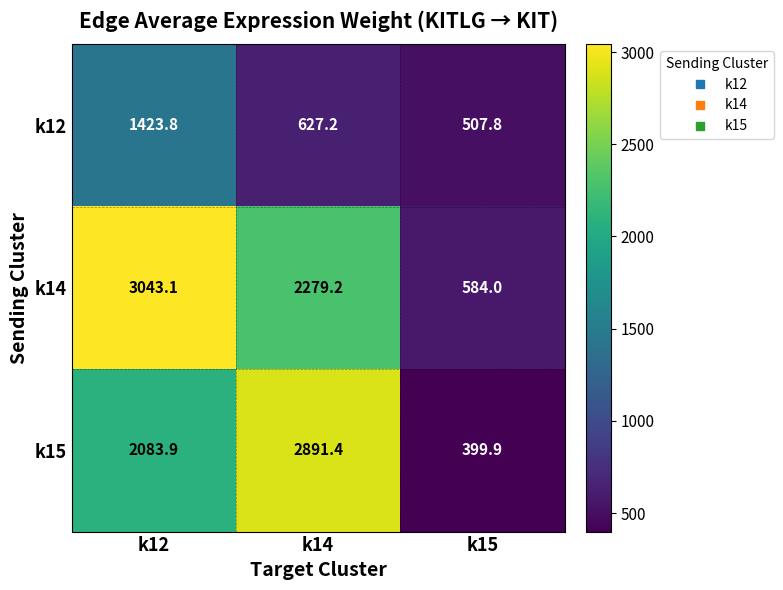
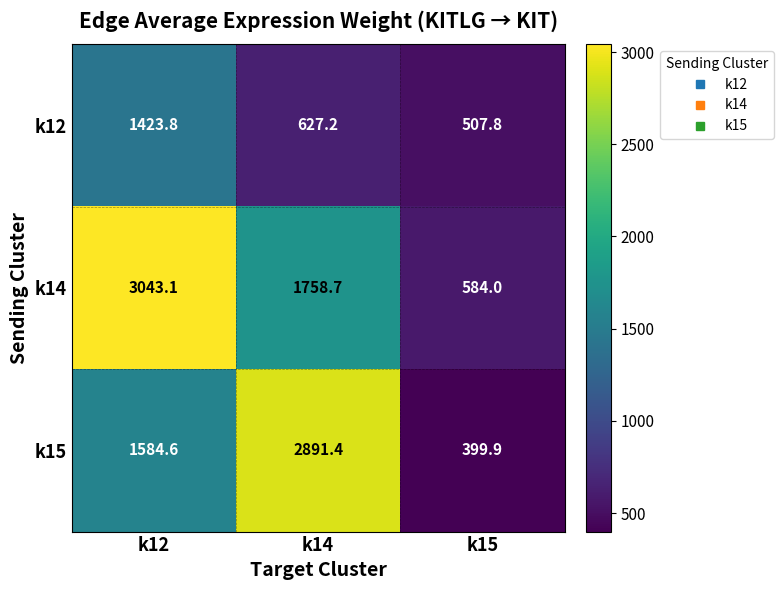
k14, k14: 2279.2 -> 1758.7
k15, k12: 2083.9 -> 1584.6
